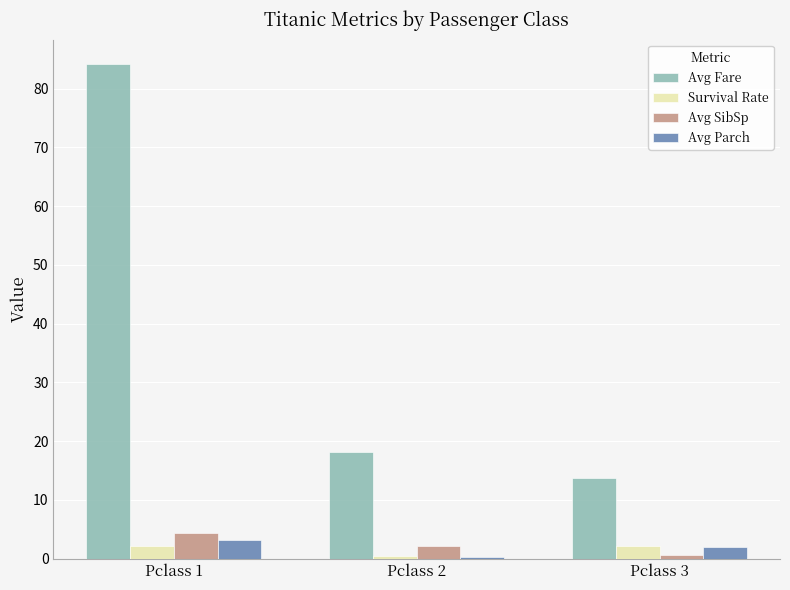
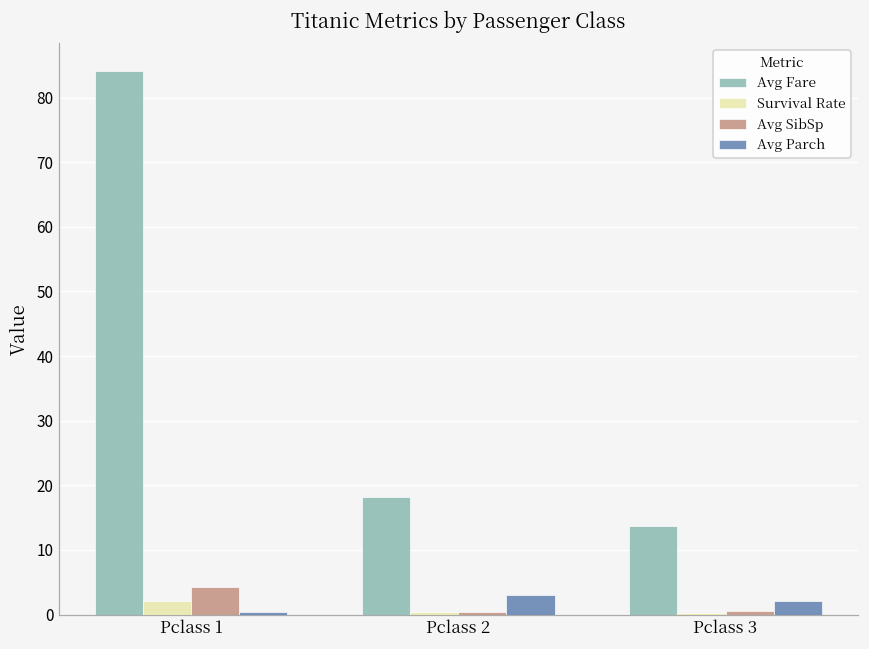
Avg Parch, Pclass 1: 3 -> 0
Avg SibSp, Pclass 2: 2 -> 0
Avg Parch, Pclass 2: 0 -> 3
Survival Rate, Pclass 3: 2 -> 0
